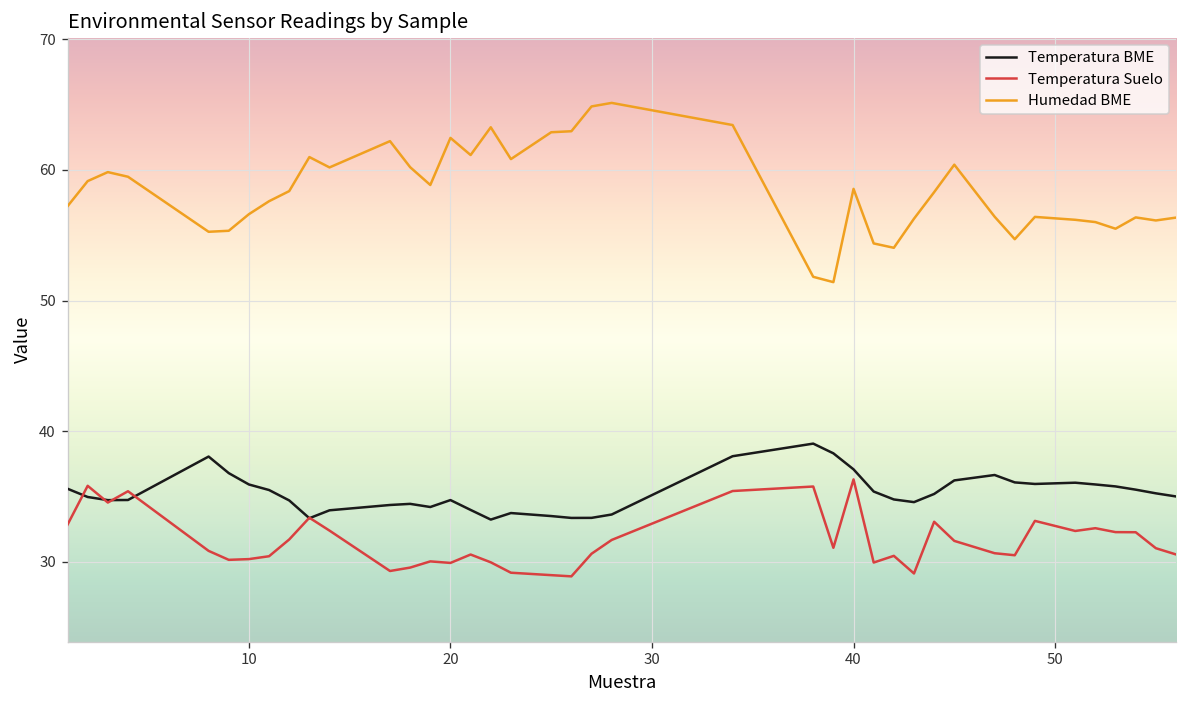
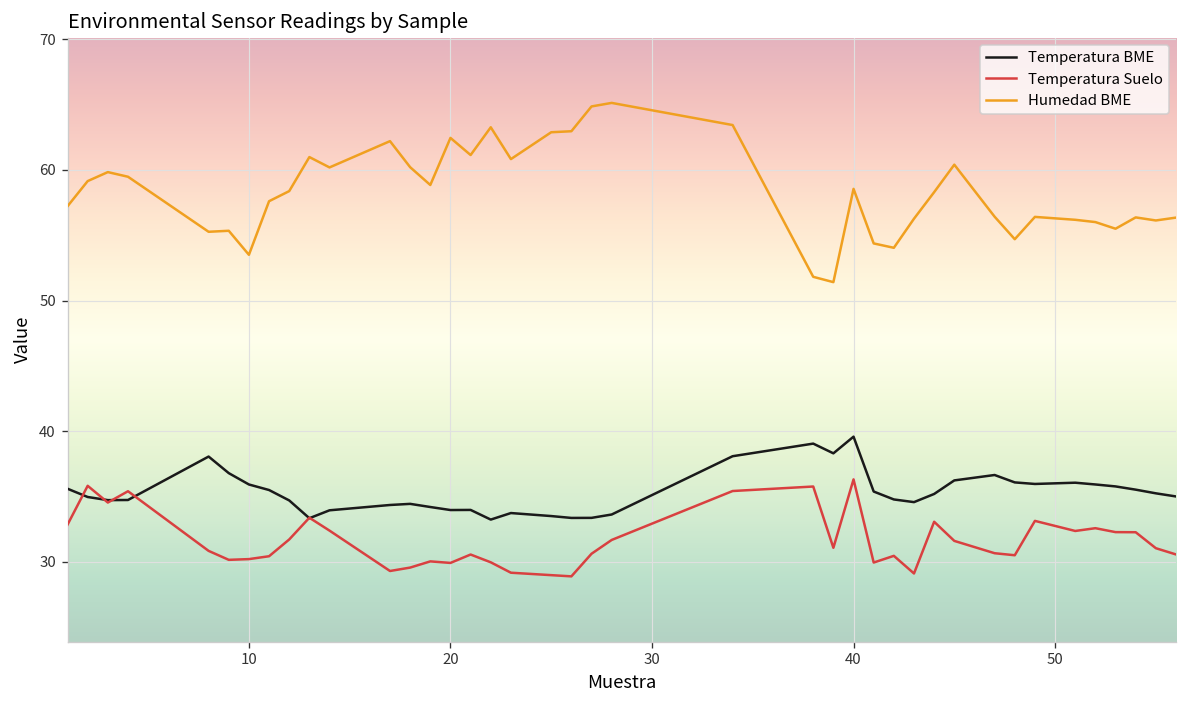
Humedad BME, 10: 56.6 -> 53.5
Temperatura BME, 20: 34.7 -> 34.0
Temperatura BME, 40: 37.1 -> 39.6
